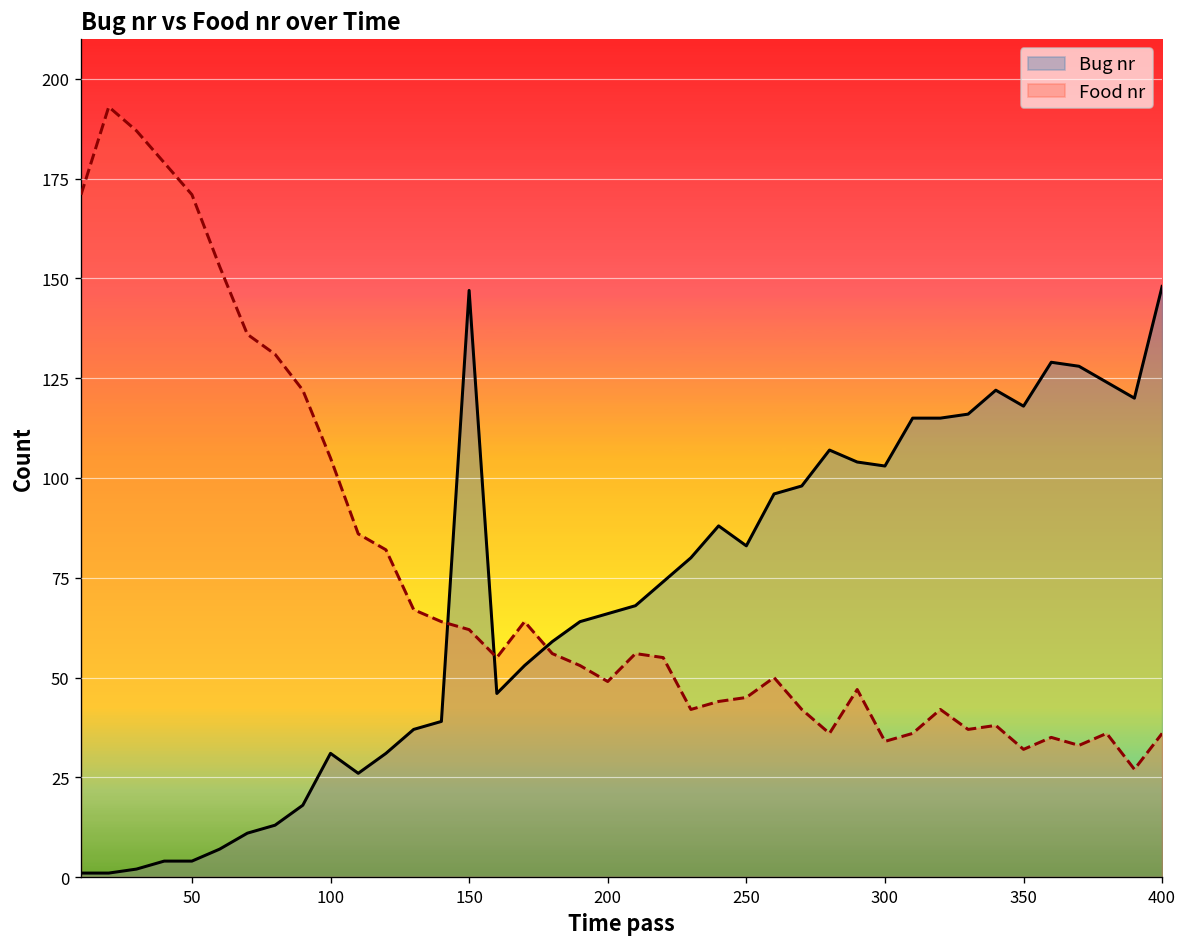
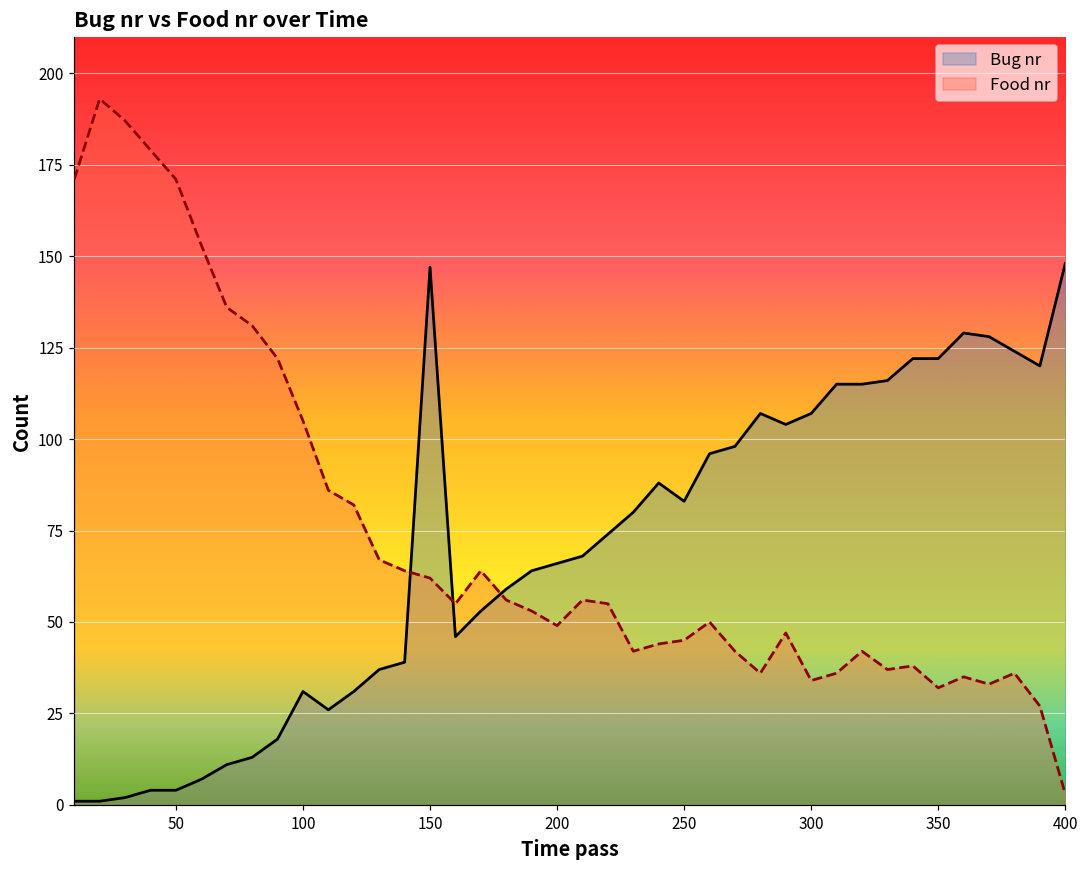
Bug nr, 300: 103 -> 107
Bug nr, 350: 118 -> 122
Food nr, 400: 36 -> 3
